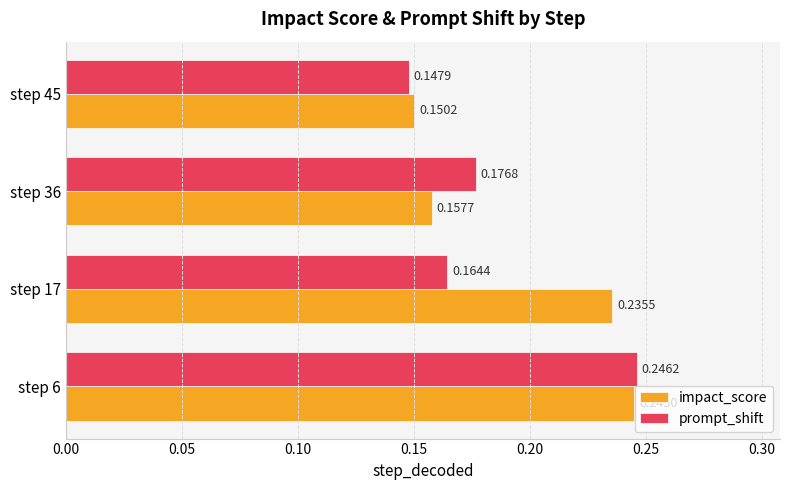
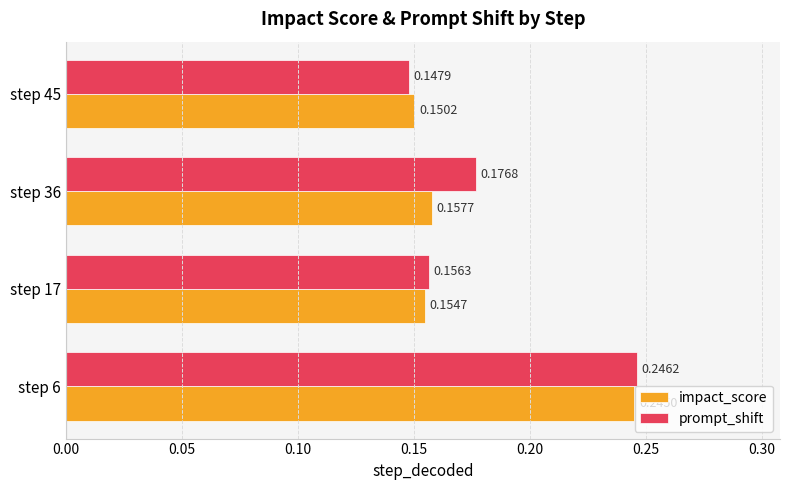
prompt_shift, step 17: 0.1644 -> 0.1563
impact_score, step 17: 0.2355 -> 0.1547
